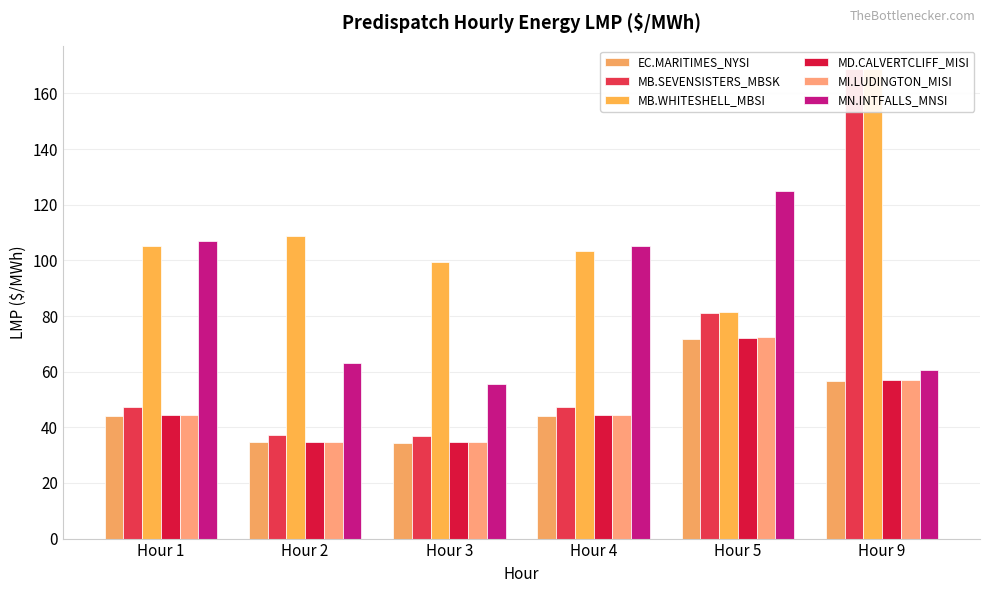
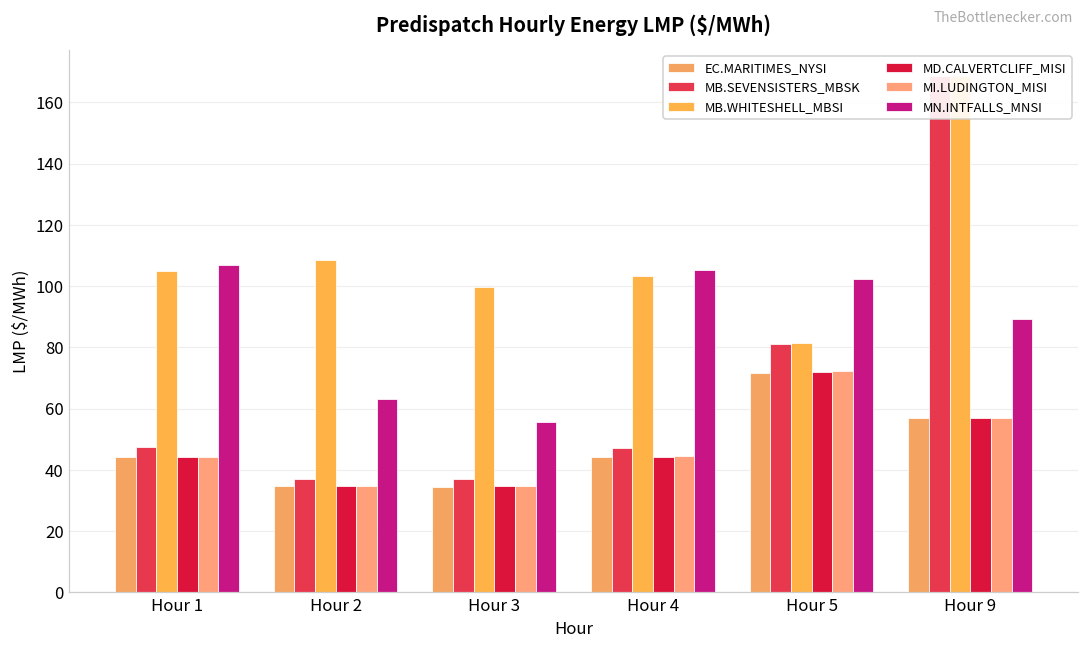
MN.INTFALLS_MNSI, Hour 5: 125 -> 102
MN.INTFALLS_MNSI, Hour 9: 61 -> 89
